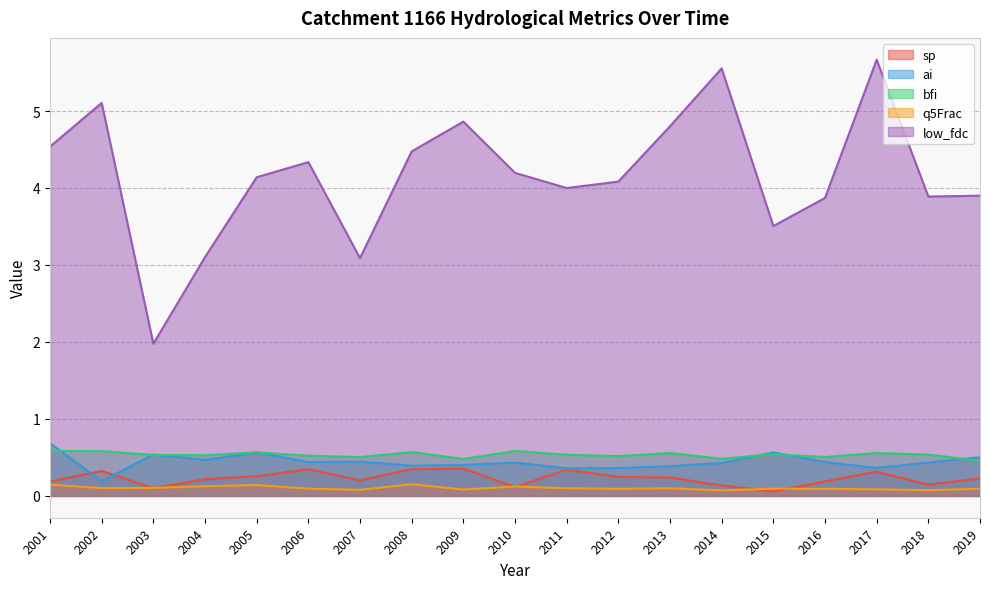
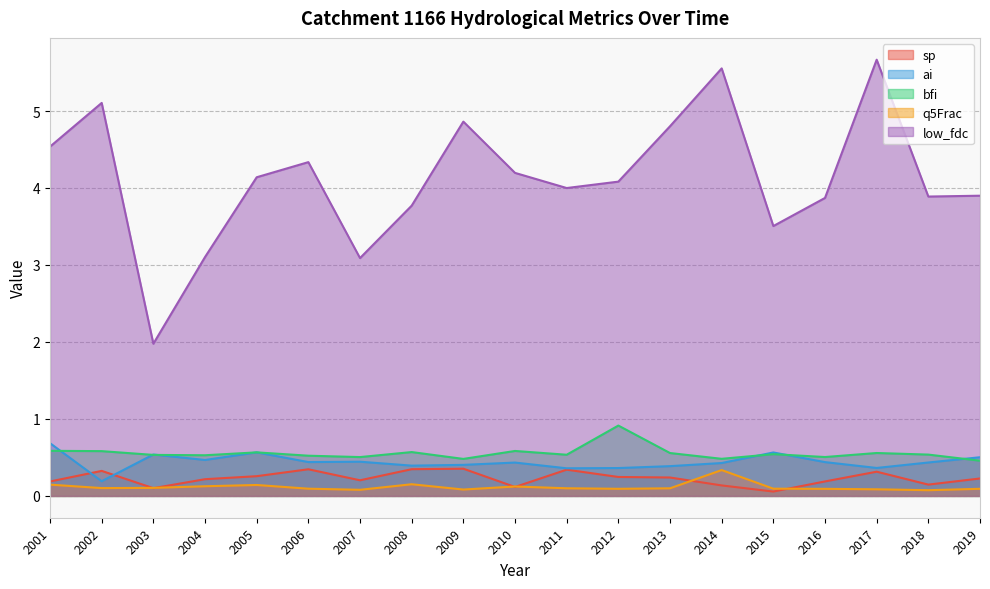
low_fdc, 2008: 4.5 -> 3.8
bfi, 2012: 0.5 -> 0.9
q5Frac, 2014: 0.1 -> 0.3
